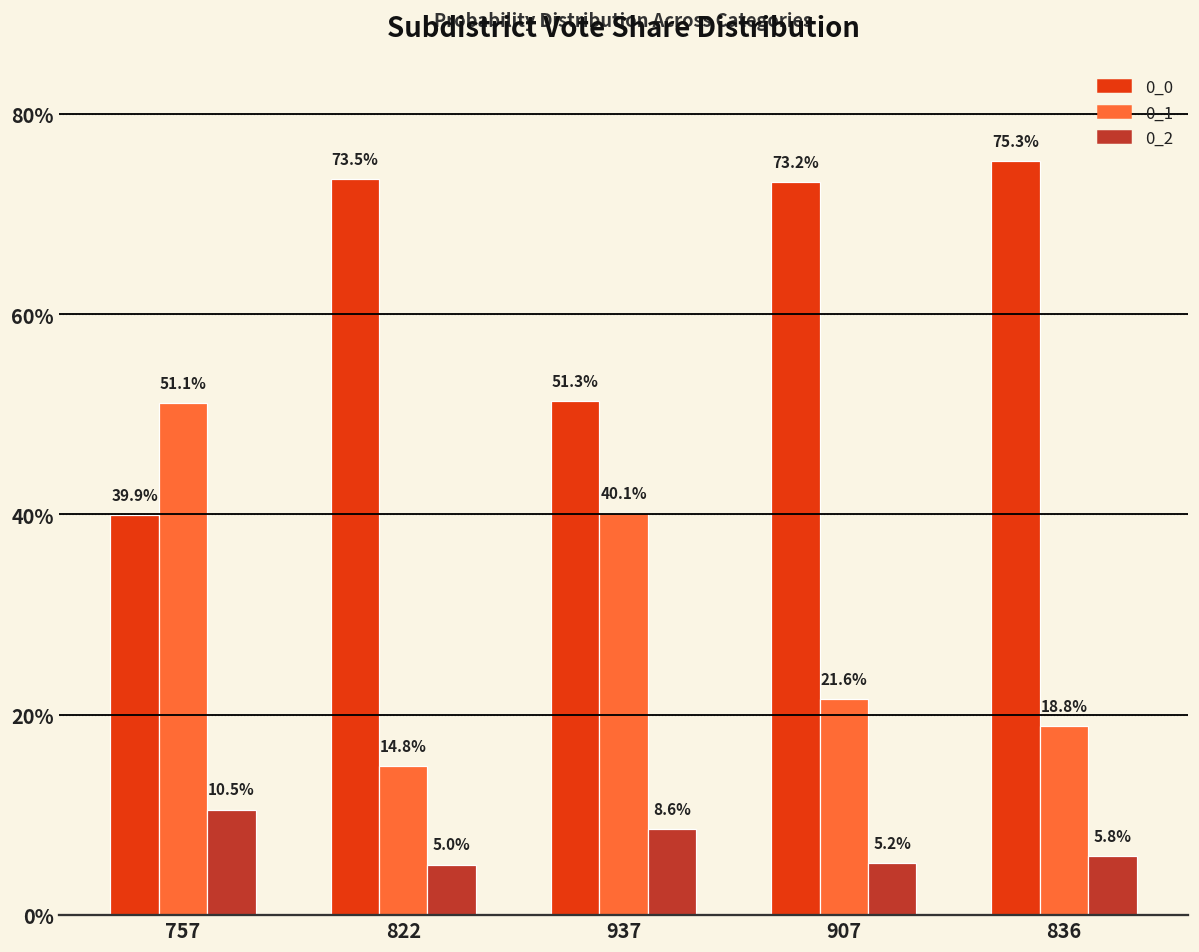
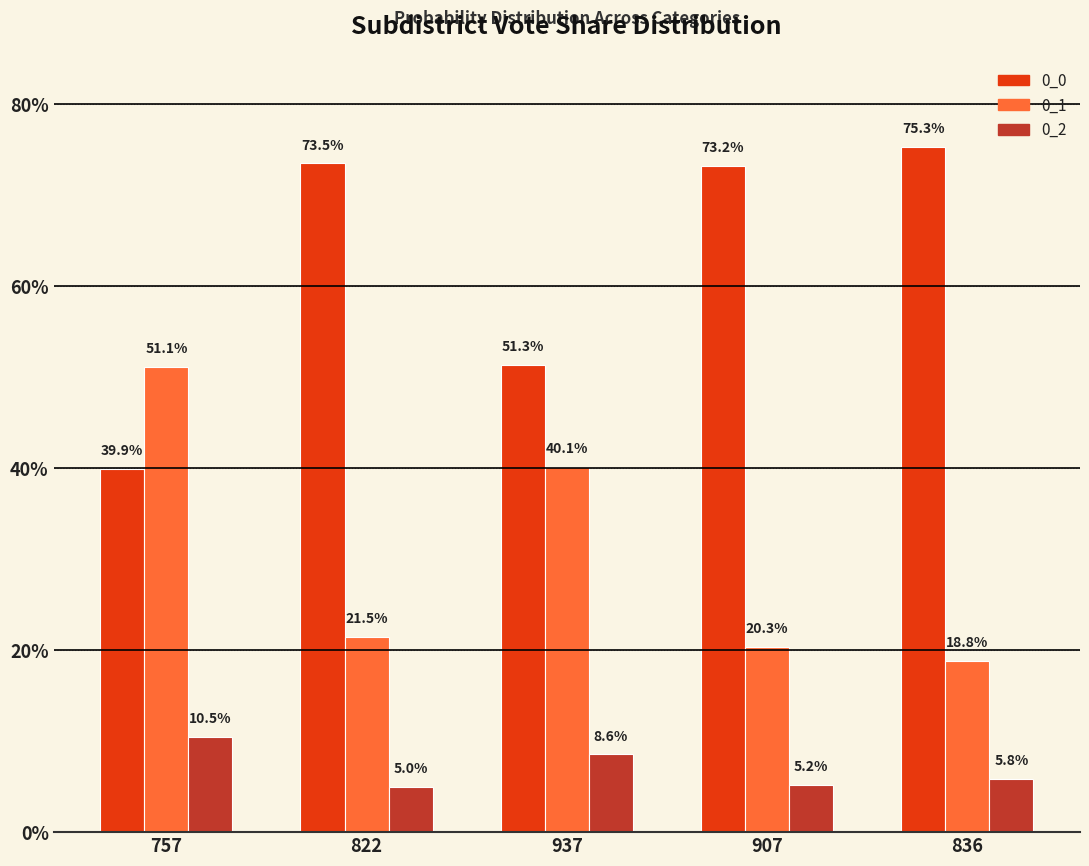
0_1, 822: 14.8% -> 21.5%
0_1, 907: 21.6% -> 20.3%
